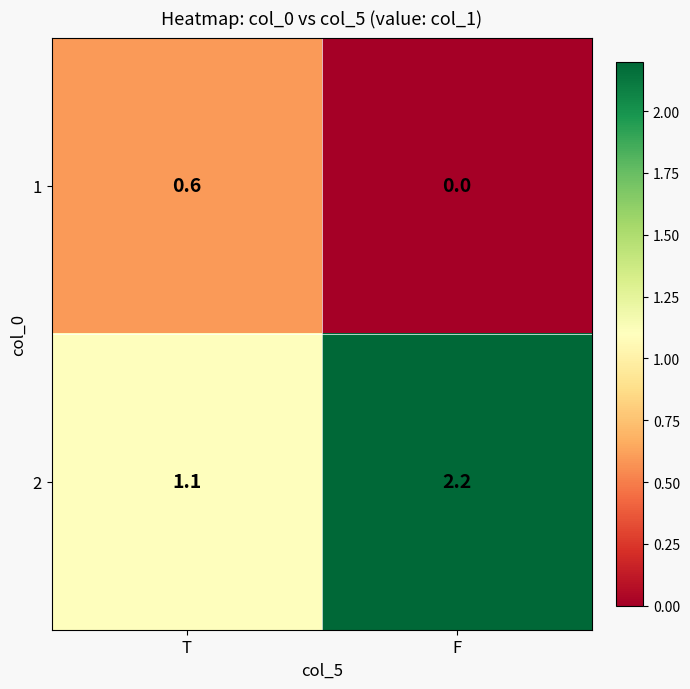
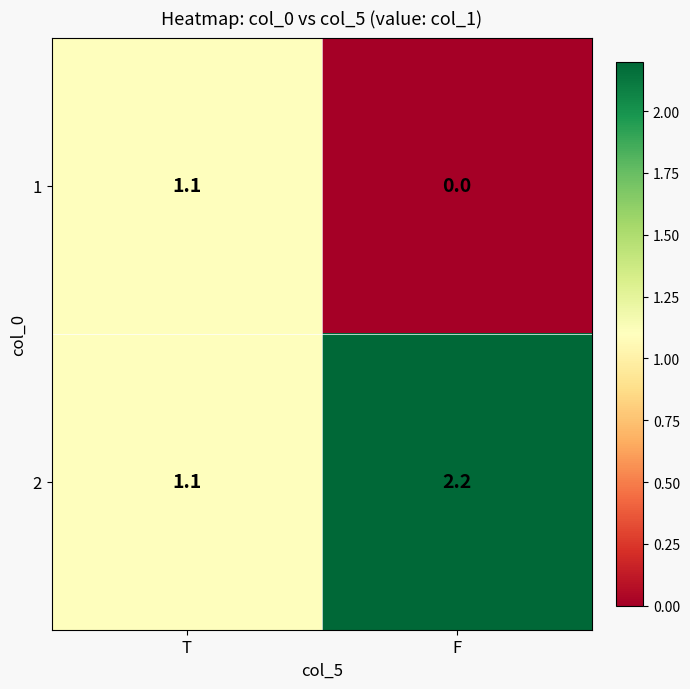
1, T: 0.6 -> 1.1
